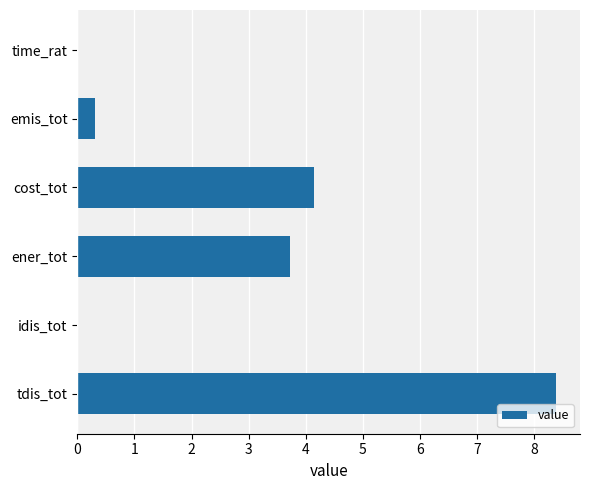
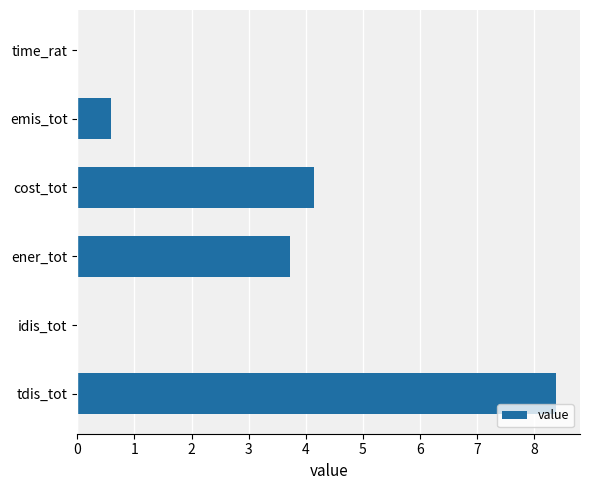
emis_tot: 0.3 -> 0.6
